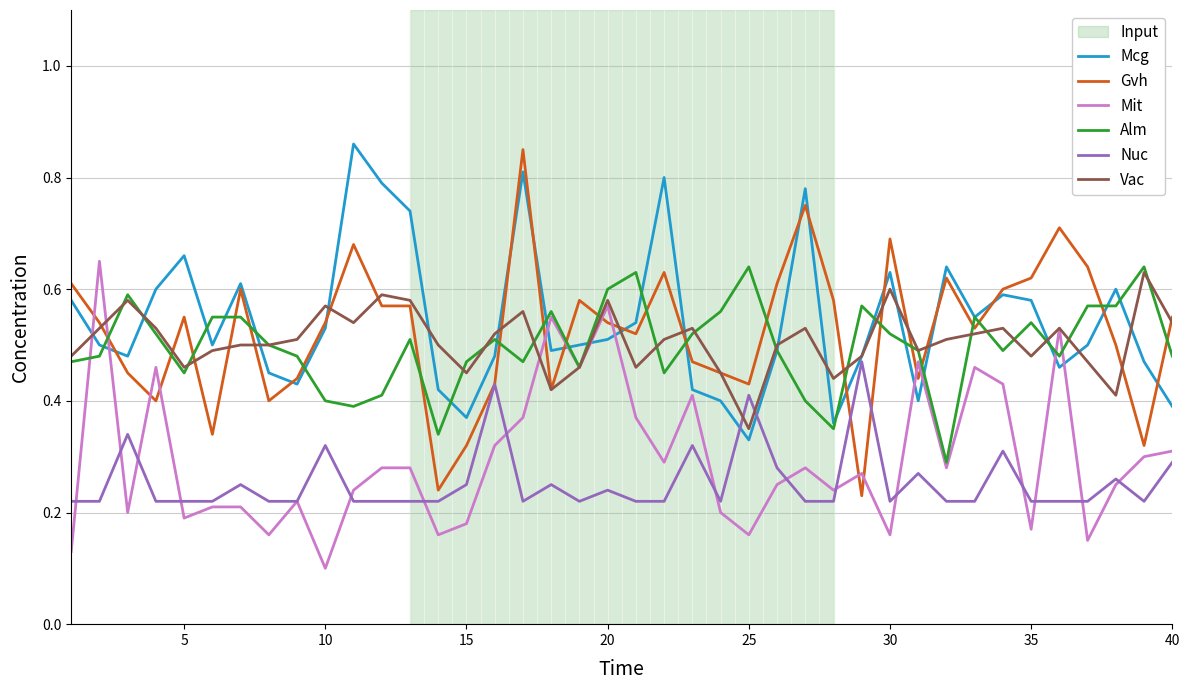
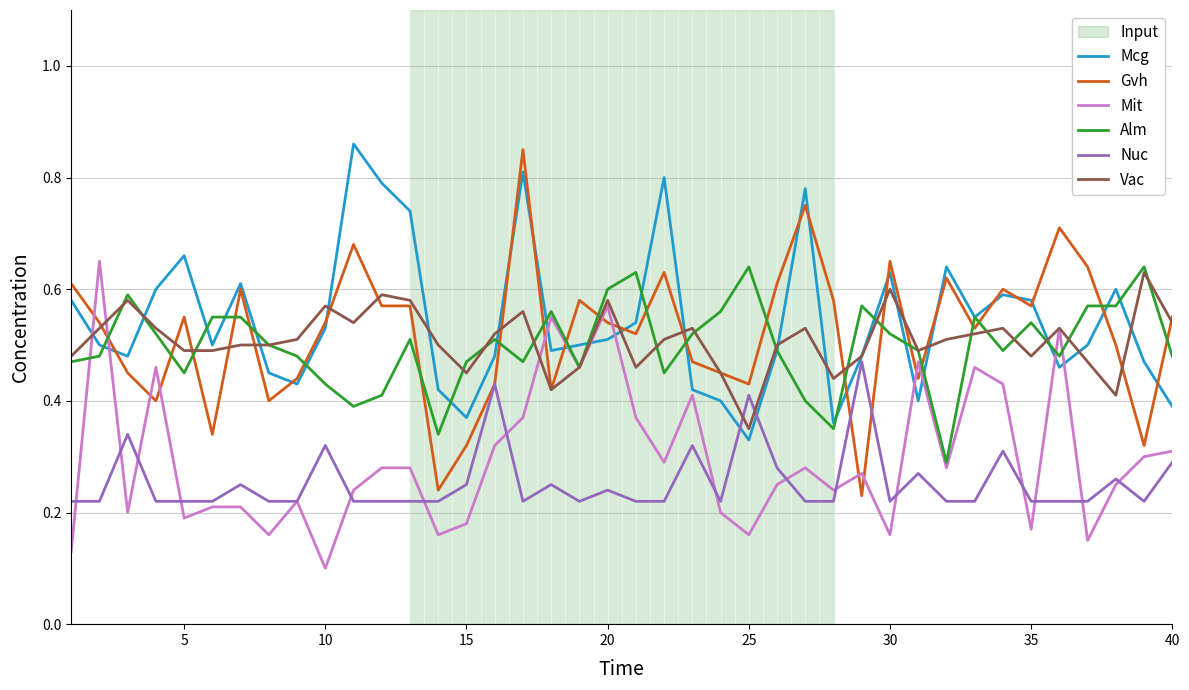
Vac, 5: 0.46 -> 0.49
Alm, 10: 0.40 -> 0.43
Gvh, 30: 0.69 -> 0.65
Gvh, 35: 0.62 -> 0.57
